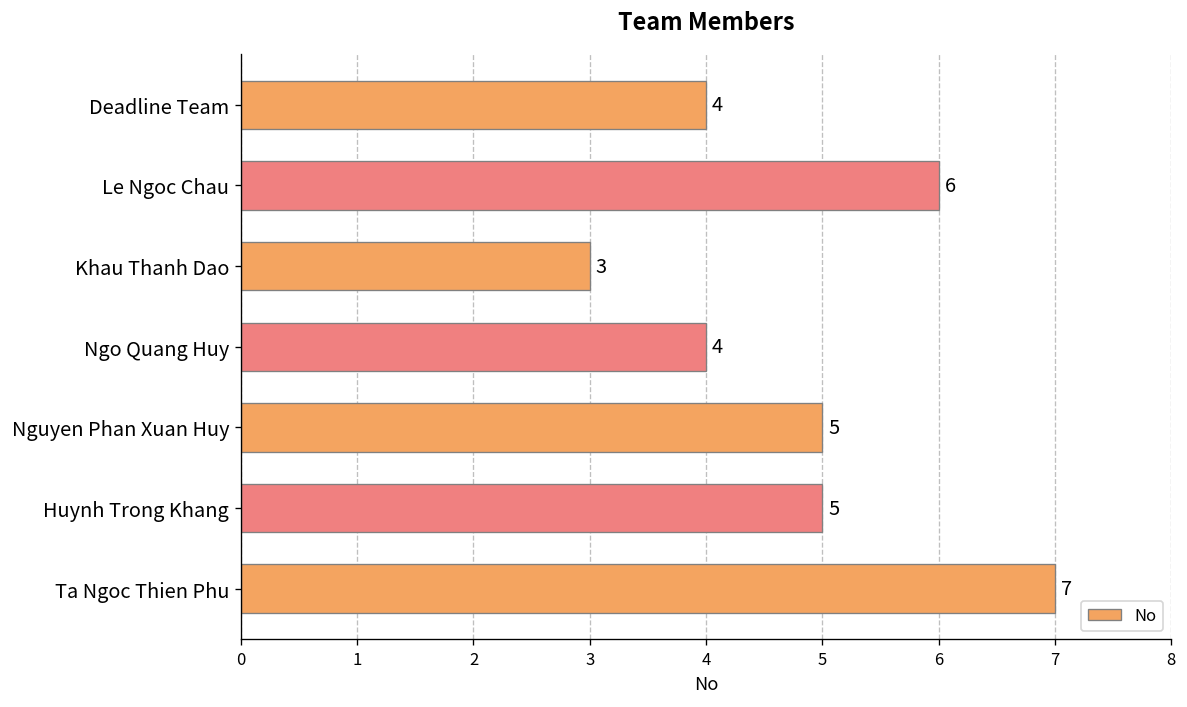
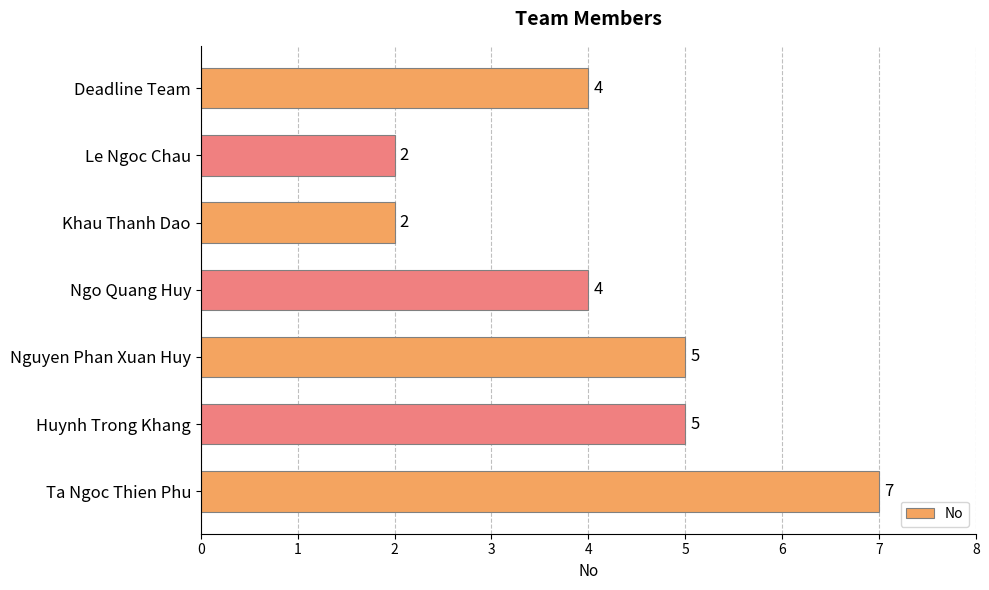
Le Ngoc Chau: 6 -> 2
Khau Thanh Dao: 3 -> 2
